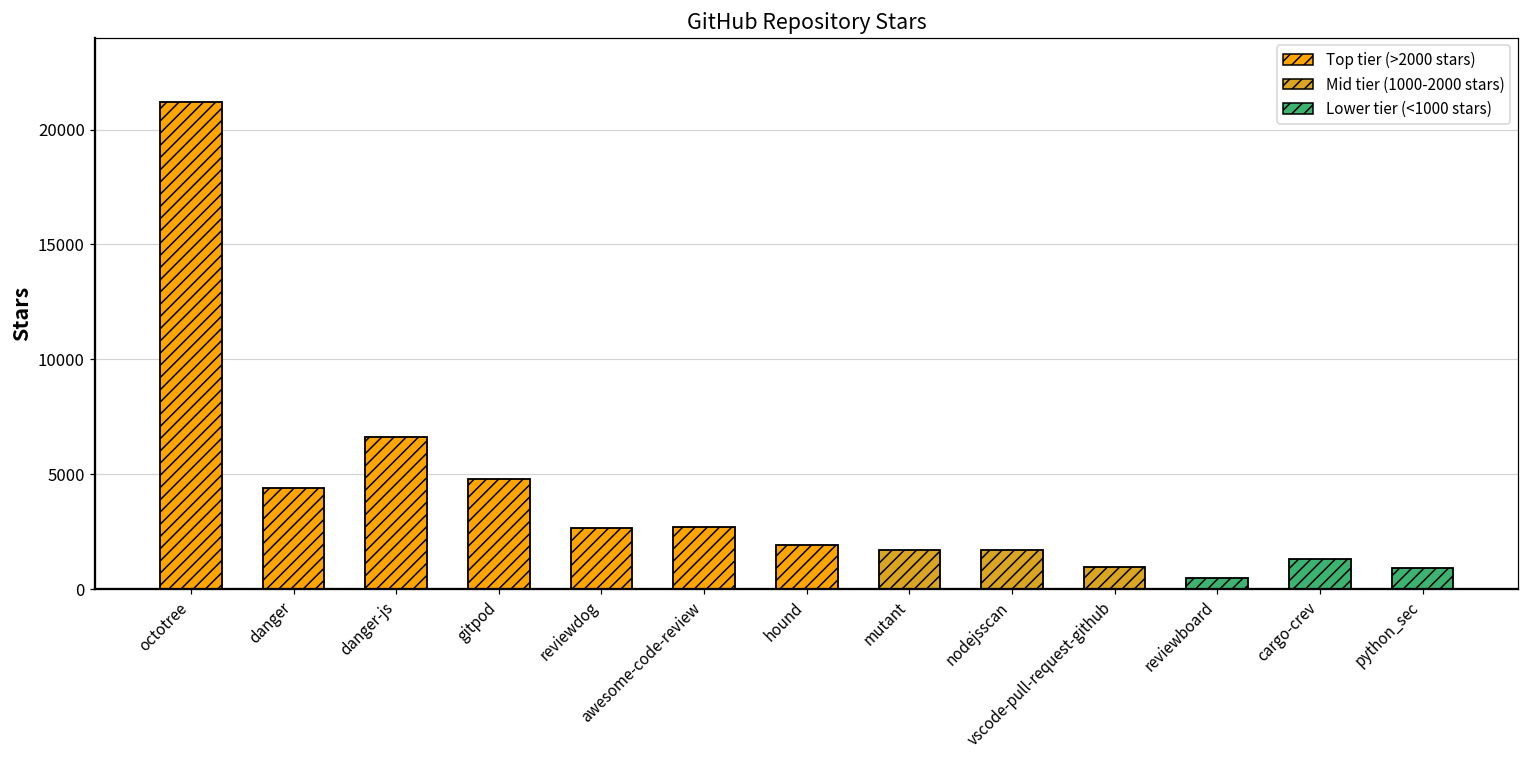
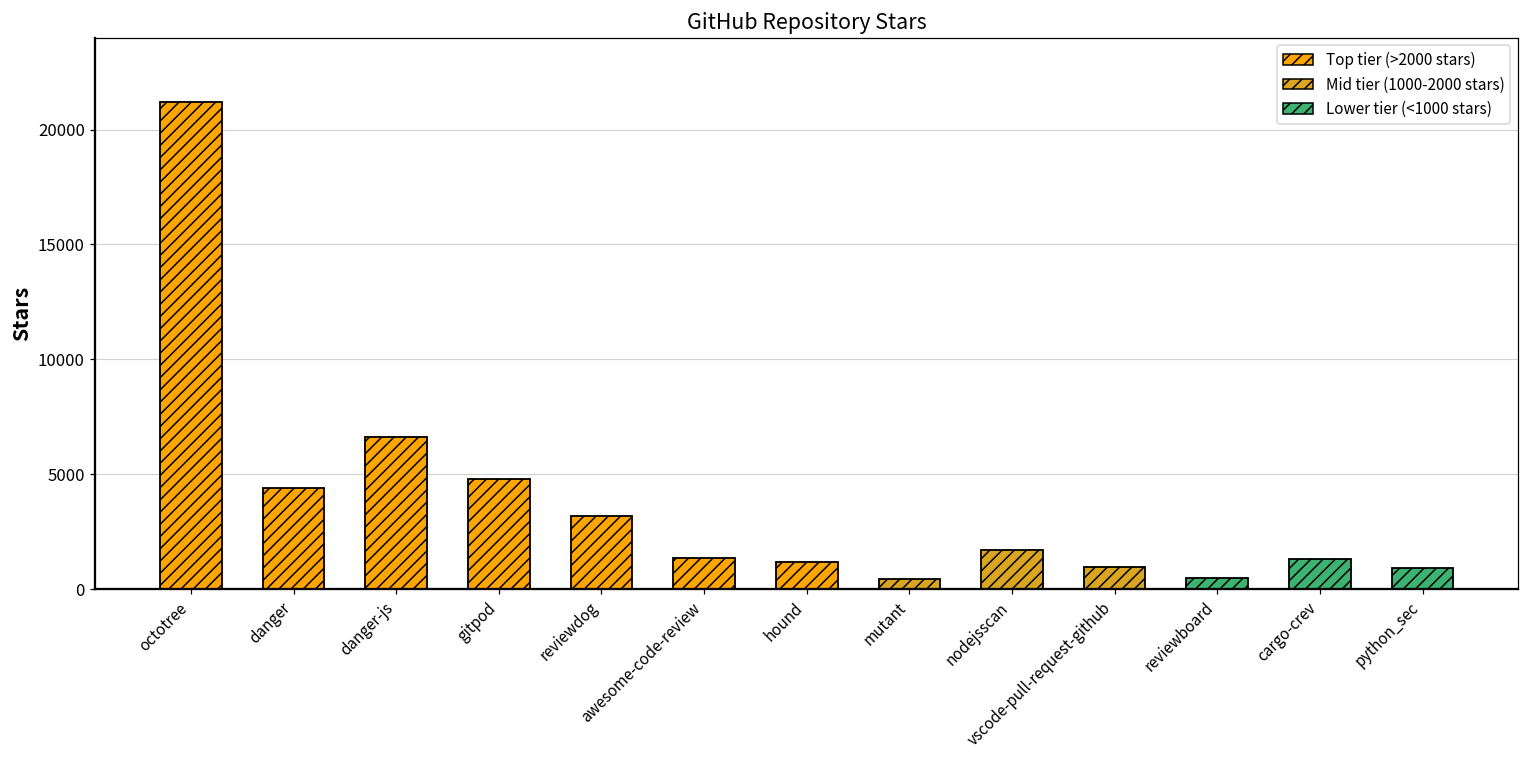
reviewdog: 2700 -> 3200
awesome-code-review: 2700 -> 1300
hound: 1900 -> 1200
mutant: 1700 -> 400
